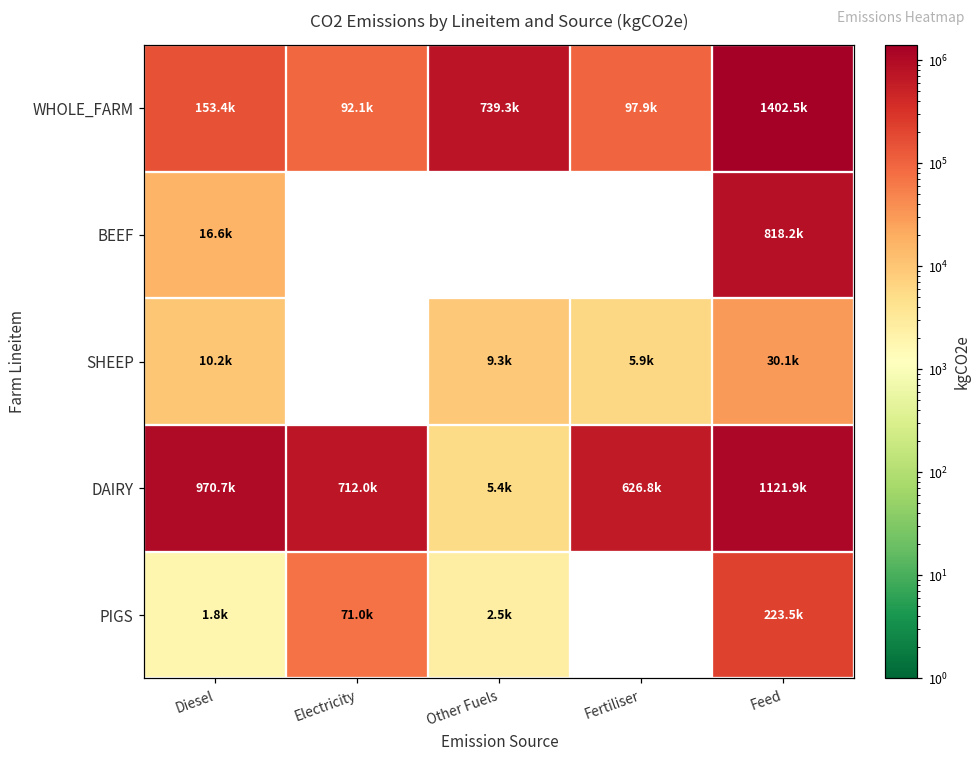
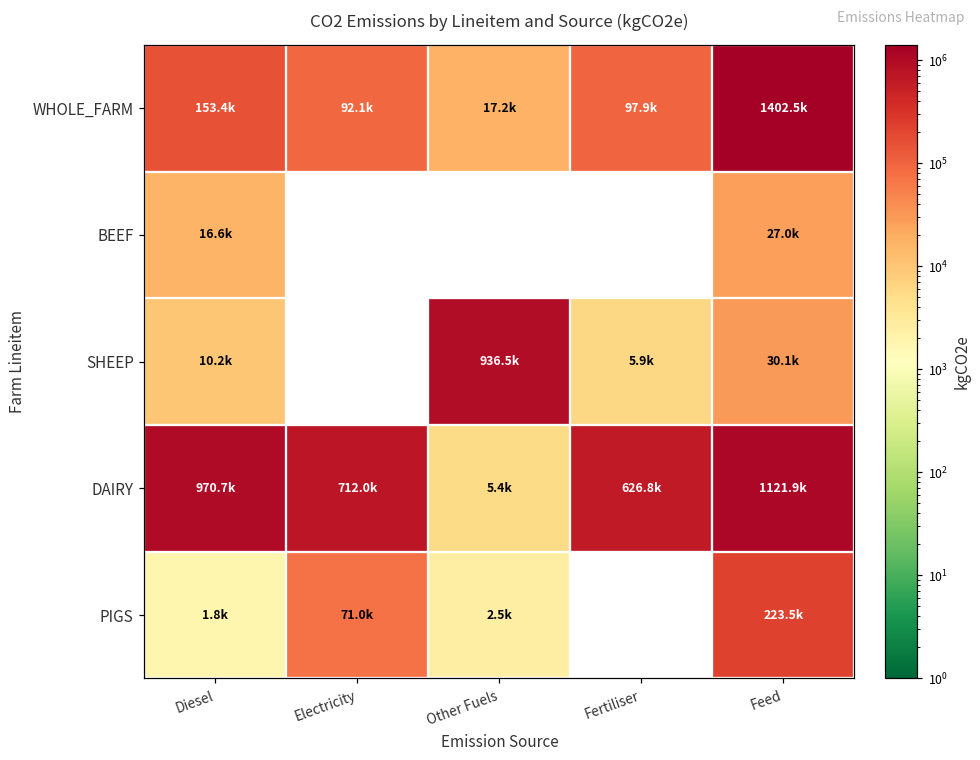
WHOLE_FARM, Other Fuels: 739.3k -> 17.2k
BEEF, Feed: 818.2k -> 27.0k
SHEEP, Other Fuels: 9.3k -> 936.5k
